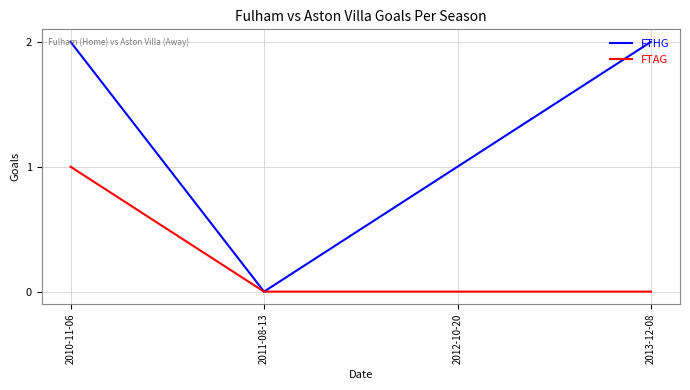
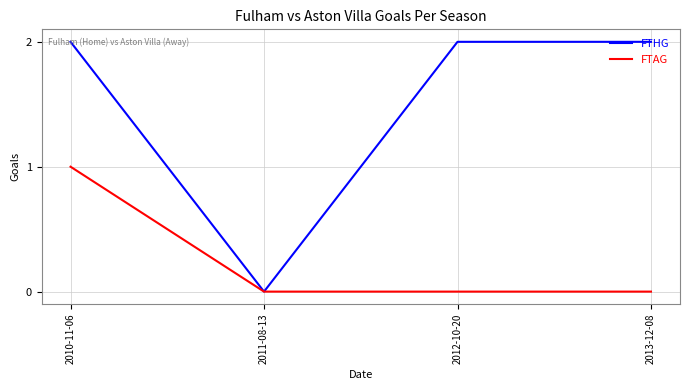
FTHG, 2012-10-20: 1 -> 2
